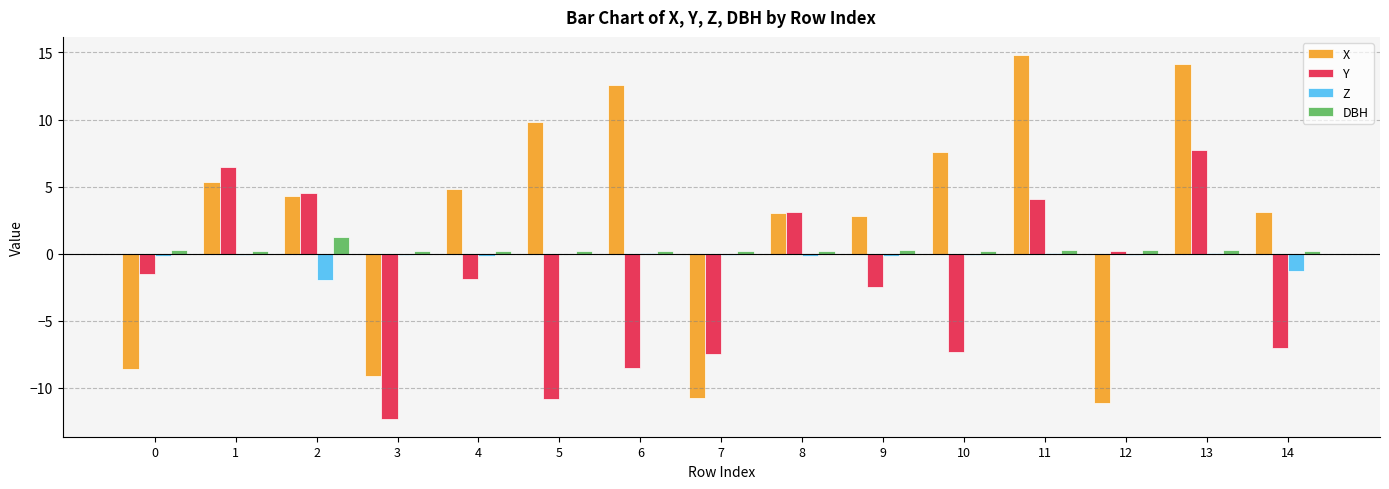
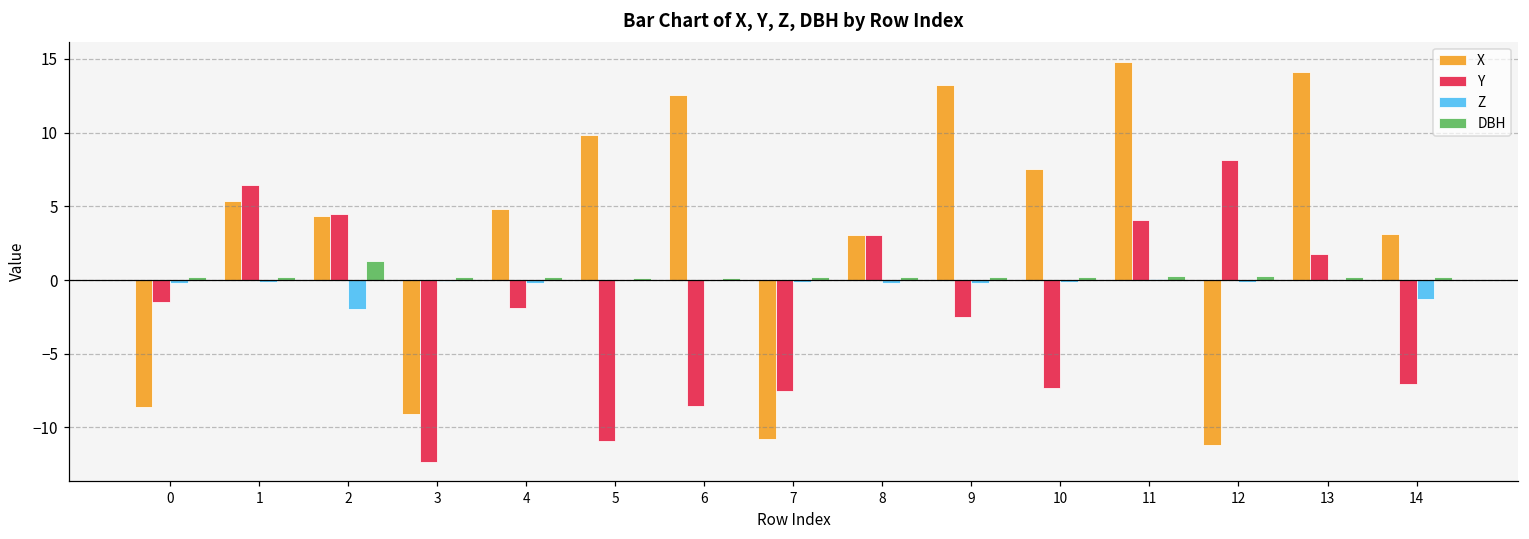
X, 9: 2.8 -> 13.2
Y, 12: 0.2 -> 8.1
Y, 13: 7.7 -> 1.8
